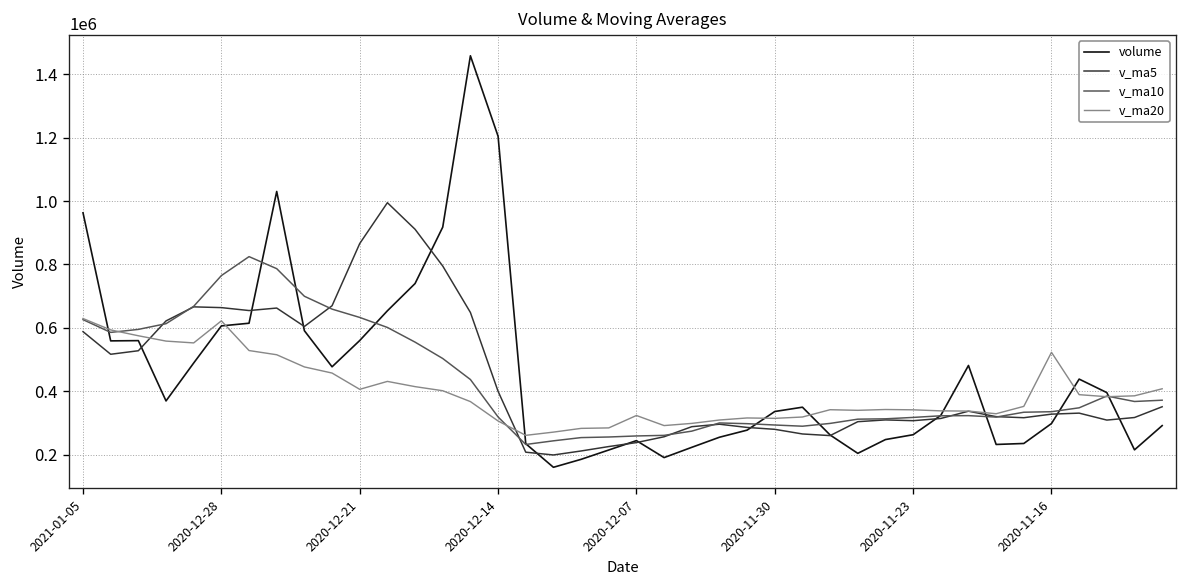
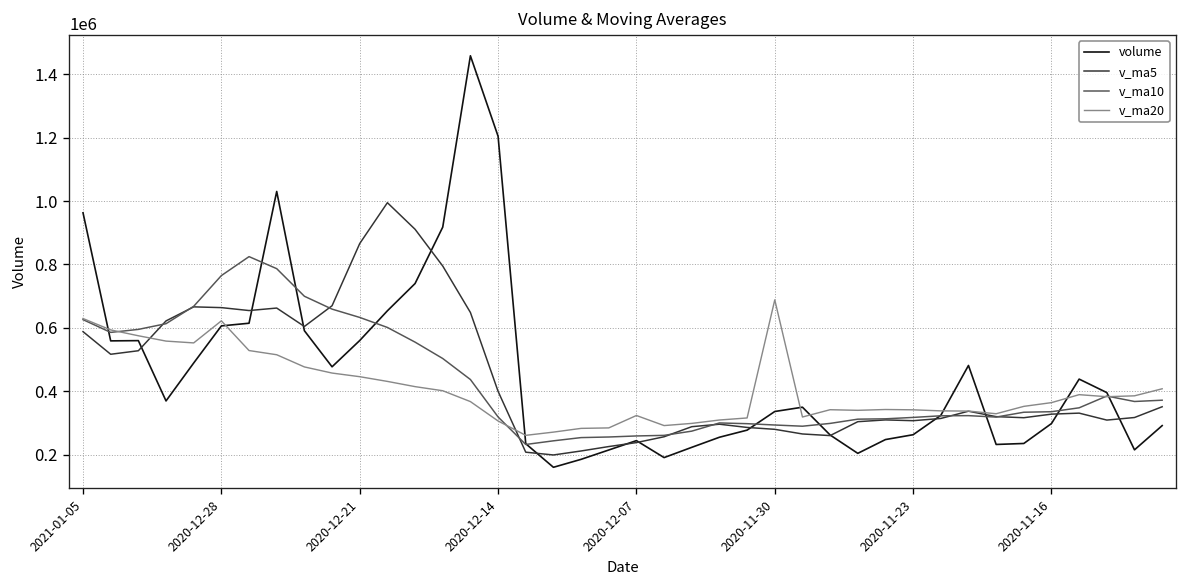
v_ma20, 2020-12-21: 410000 -> 450000
v_ma20, 2020-11-30: 310000 -> 690000
v_ma20, 2020-11-16: 520000 -> 360000
